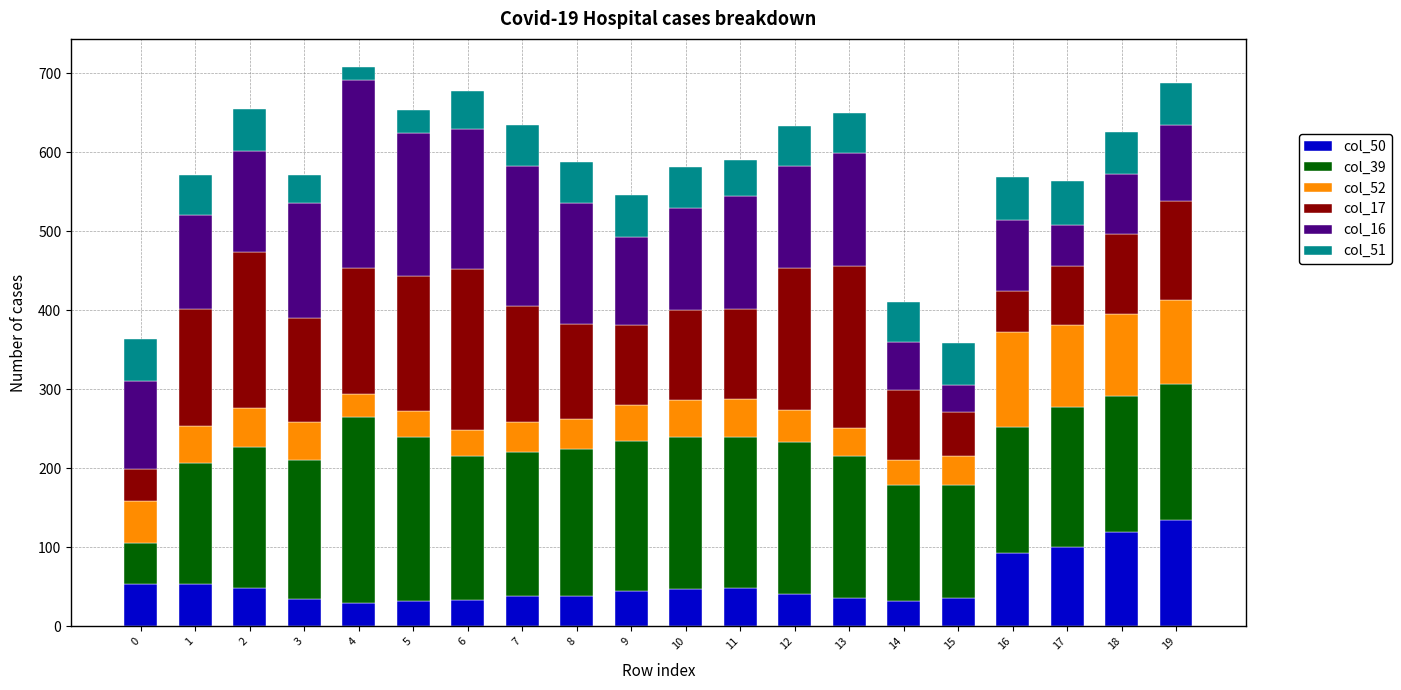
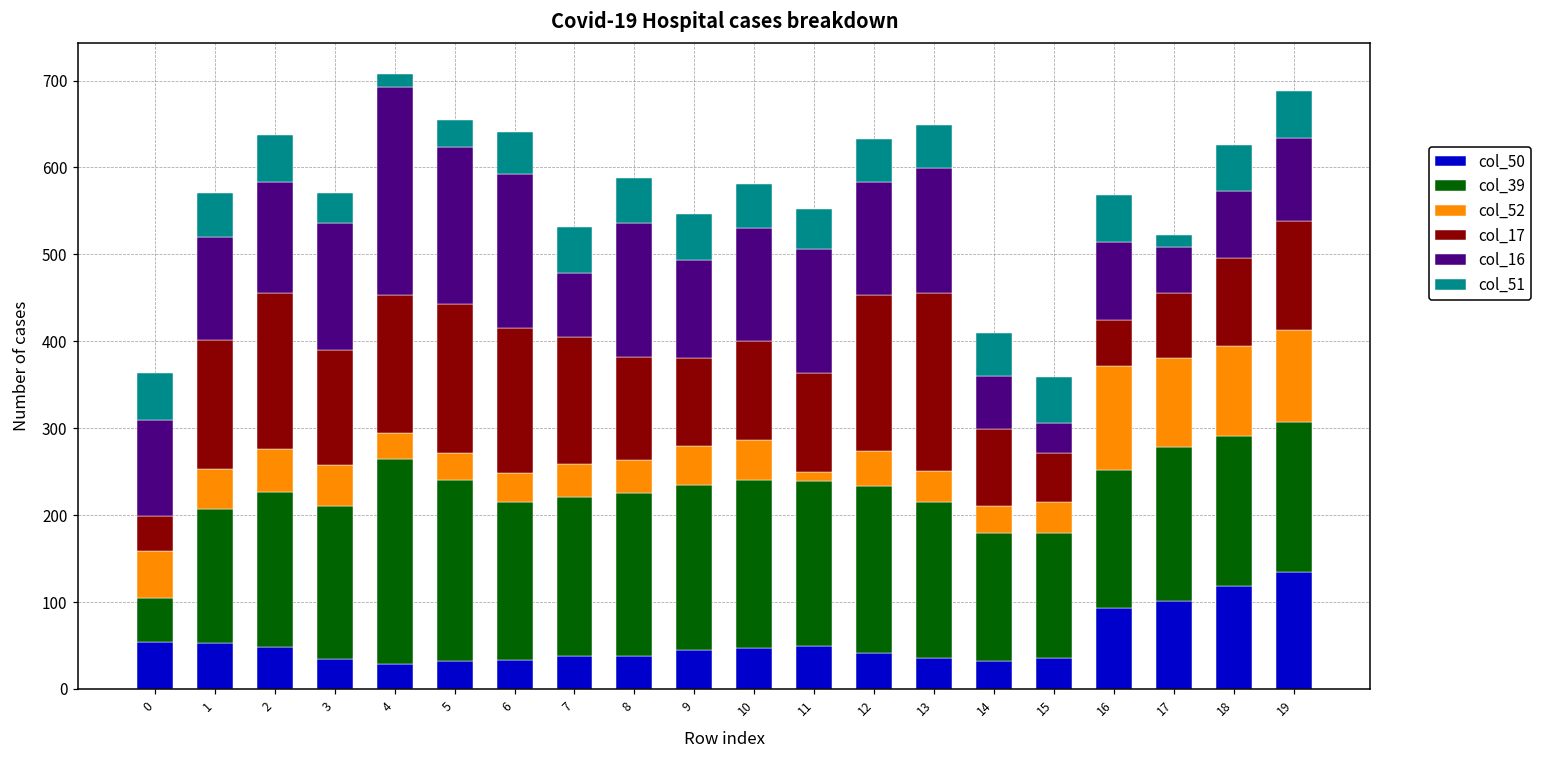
col_17, 2: 200 -> 180
col_17, 6: 200 -> 170
col_16, 7: 180 -> 70
col_52, 11: 50 -> 10
col_51, 17: 60 -> 10
